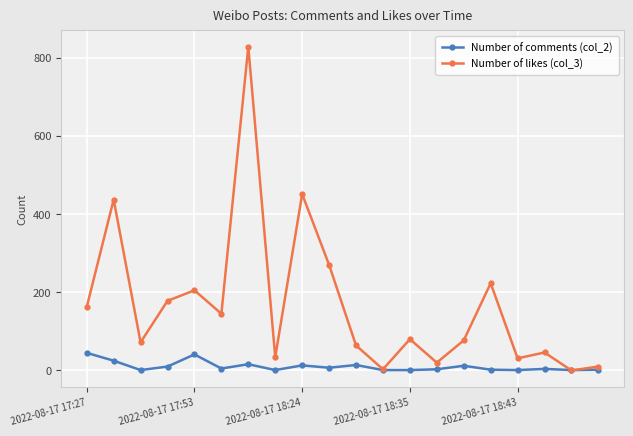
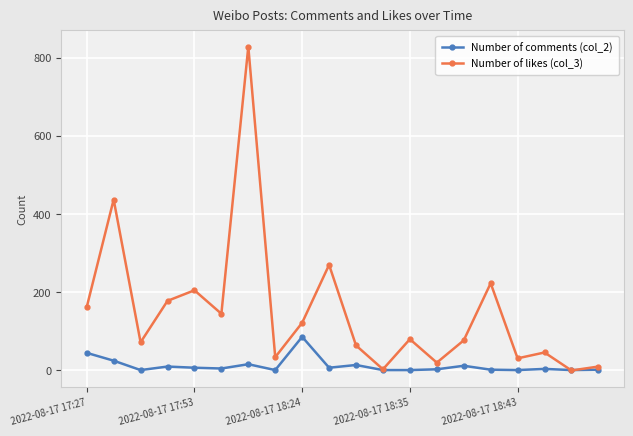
Number of comments (col_2), 2022-08-17 17:53: 40 -> 10
Number of comments (col_2), 2022-08-17 18:24: 10 -> 90
Number of likes (col_3), 2022-08-17 18:24: 450 -> 120
